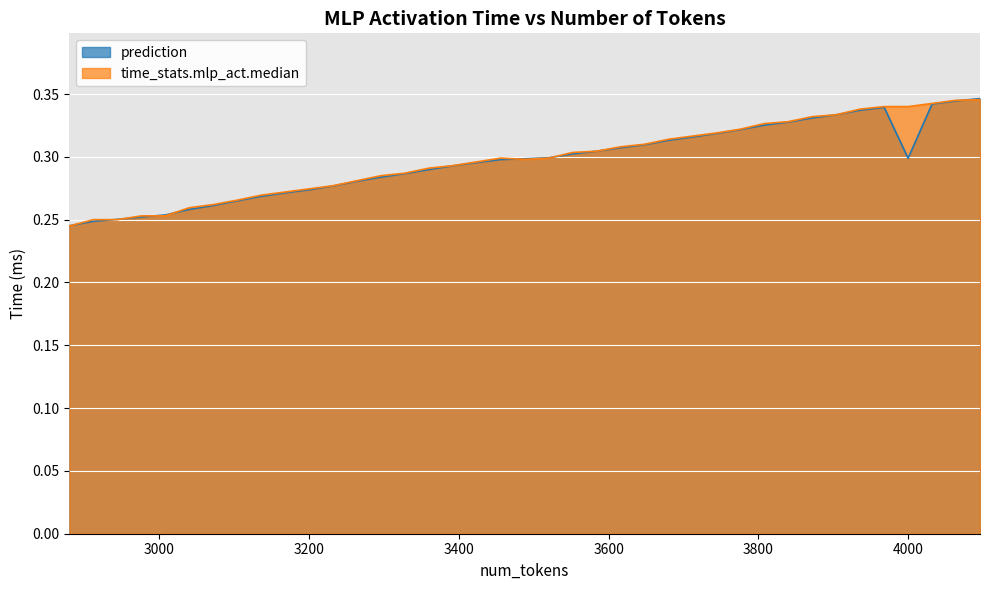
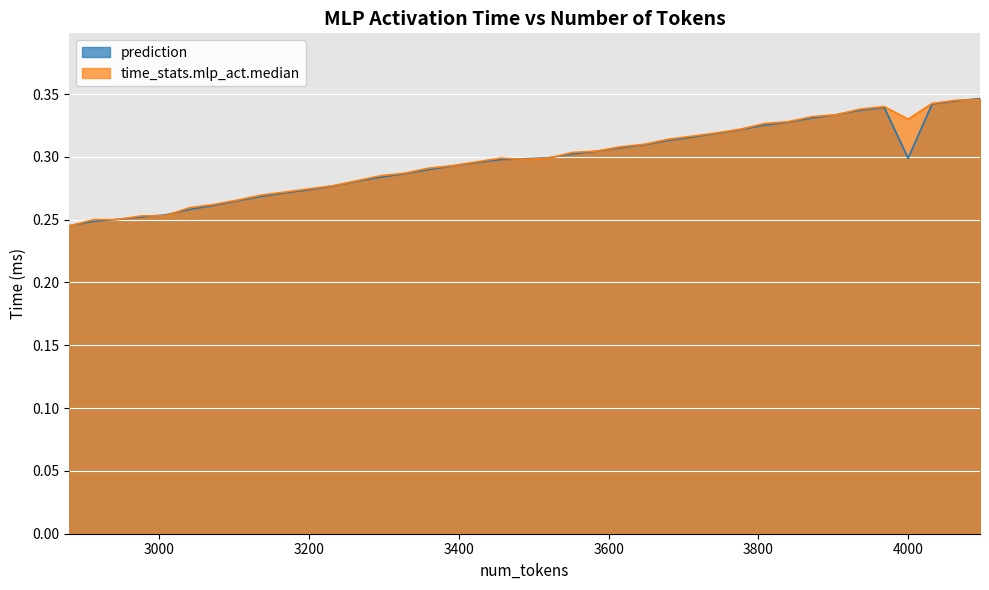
time_stats.mlp_act.median, 4000: 0.34 -> 0.33
